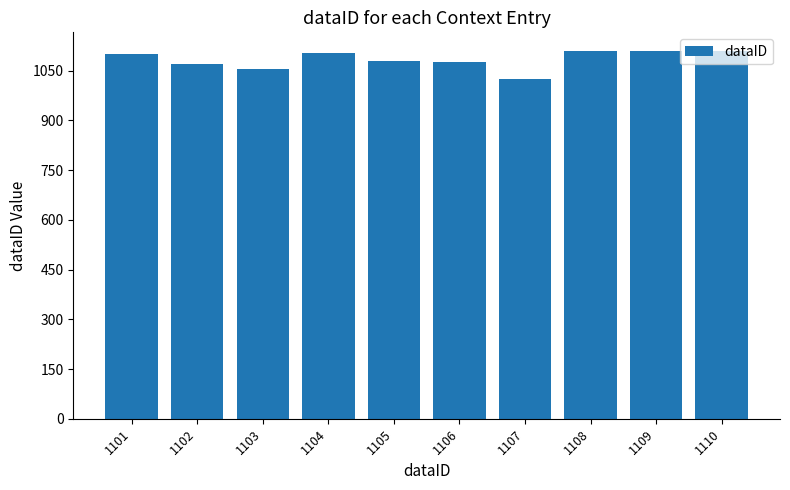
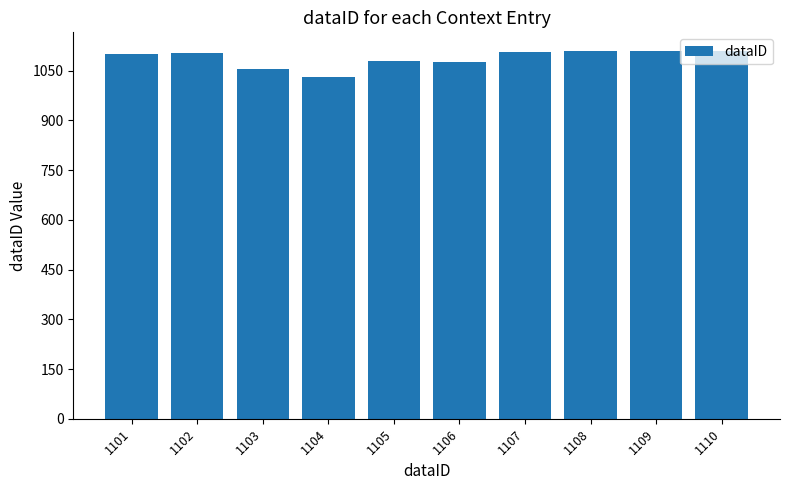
1102: 1070 -> 1100
1104: 1100 -> 1030
1107: 1030 -> 1110
